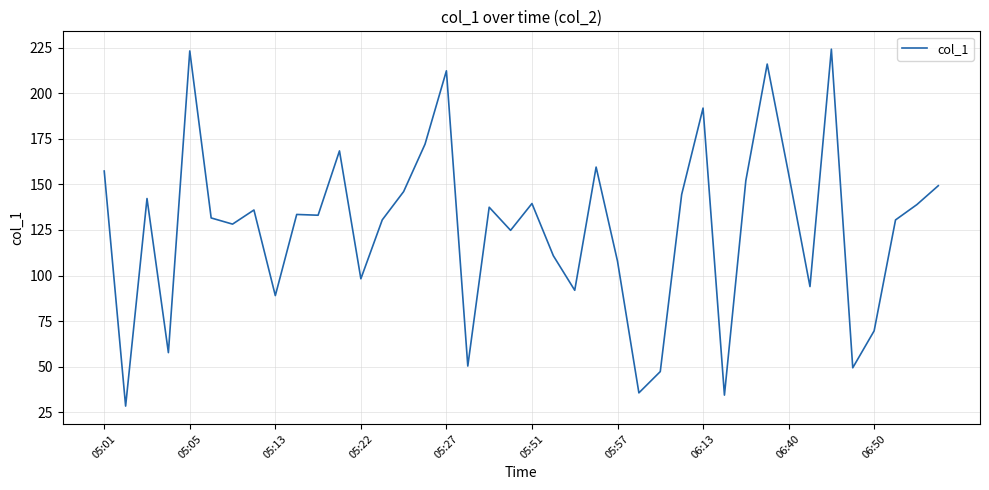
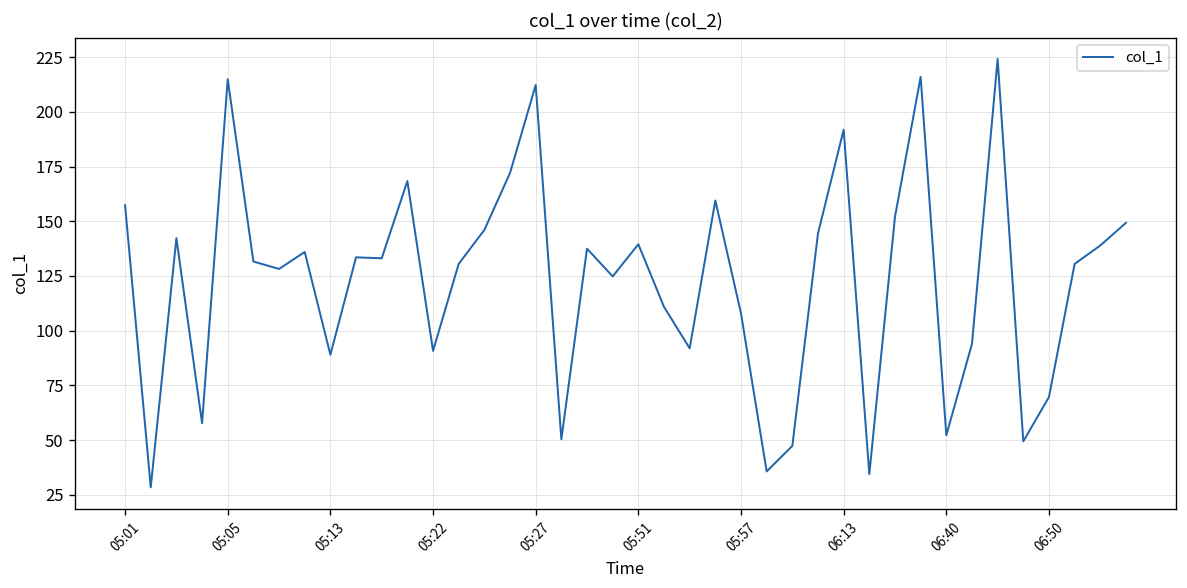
05:05: 223 -> 215
05:22: 98 -> 91
06:40: 156 -> 52
